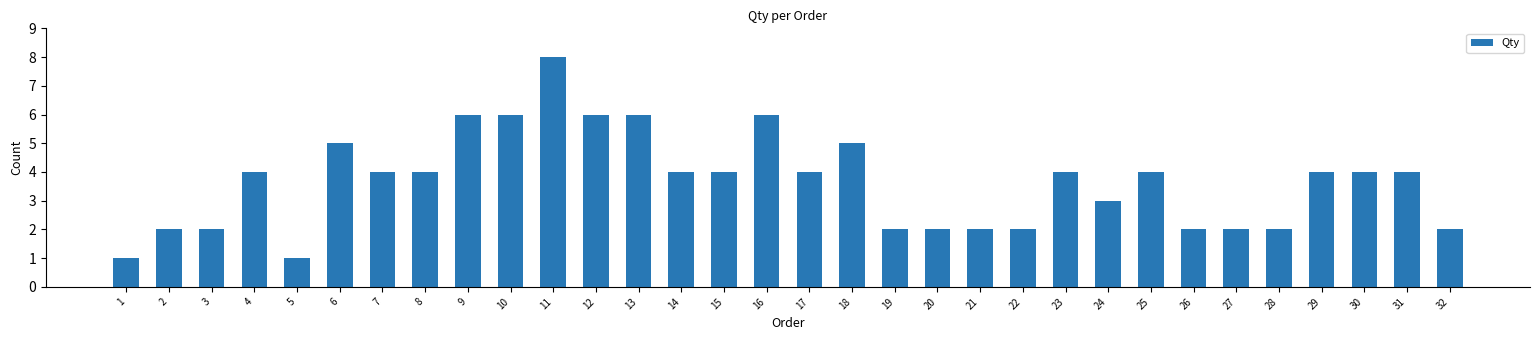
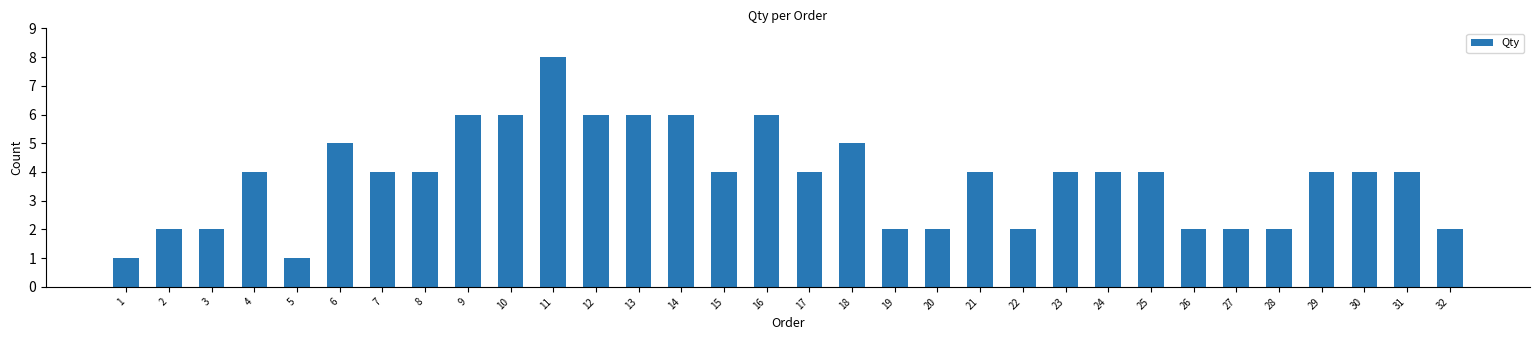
14: 4 -> 6
21: 2 -> 4
24: 3 -> 4
